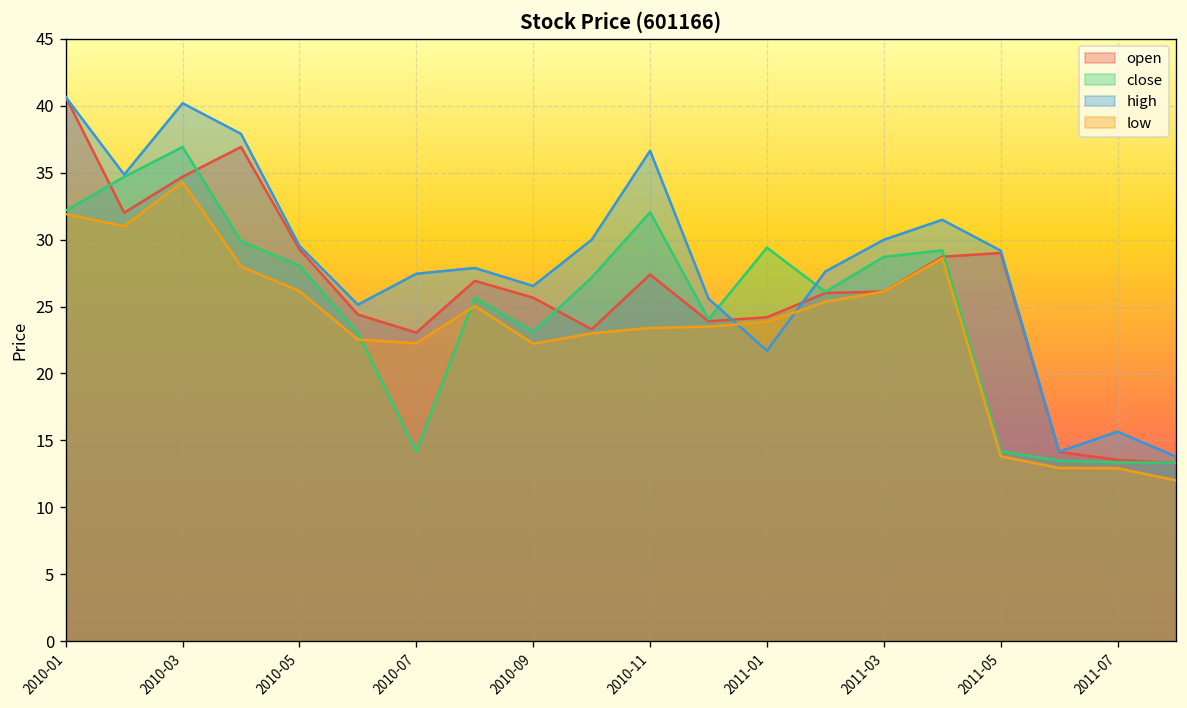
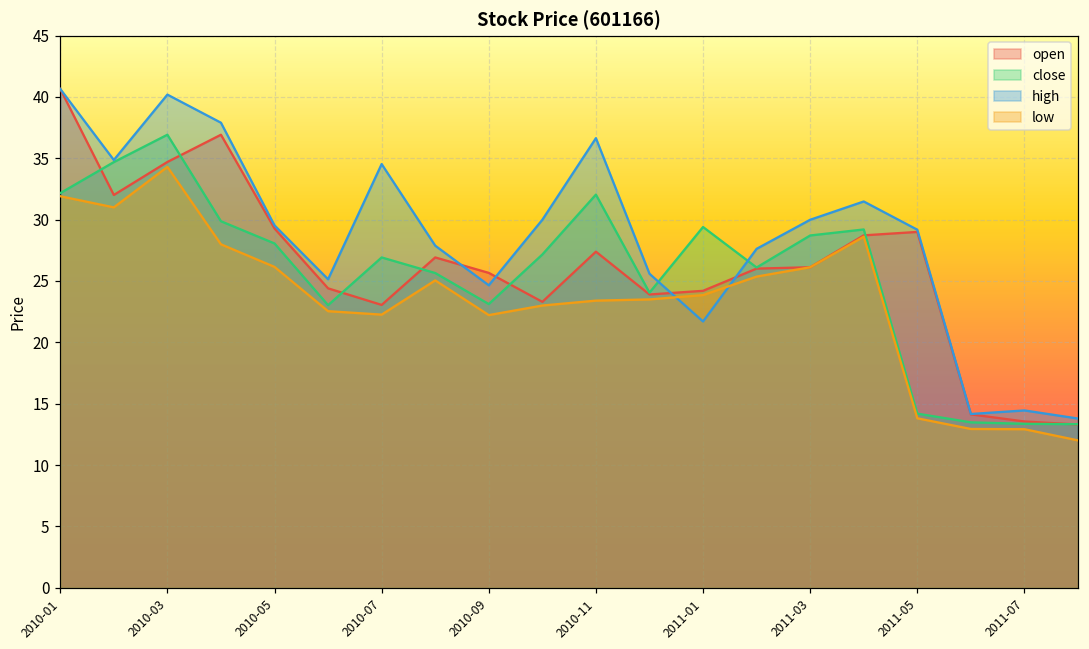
close, 2010-07: 14.2 -> 26.9
high, 2010-07: 27.5 -> 34.5
high, 2010-09: 26.5 -> 24.7
high, 2011-07: 15.7 -> 14.5
